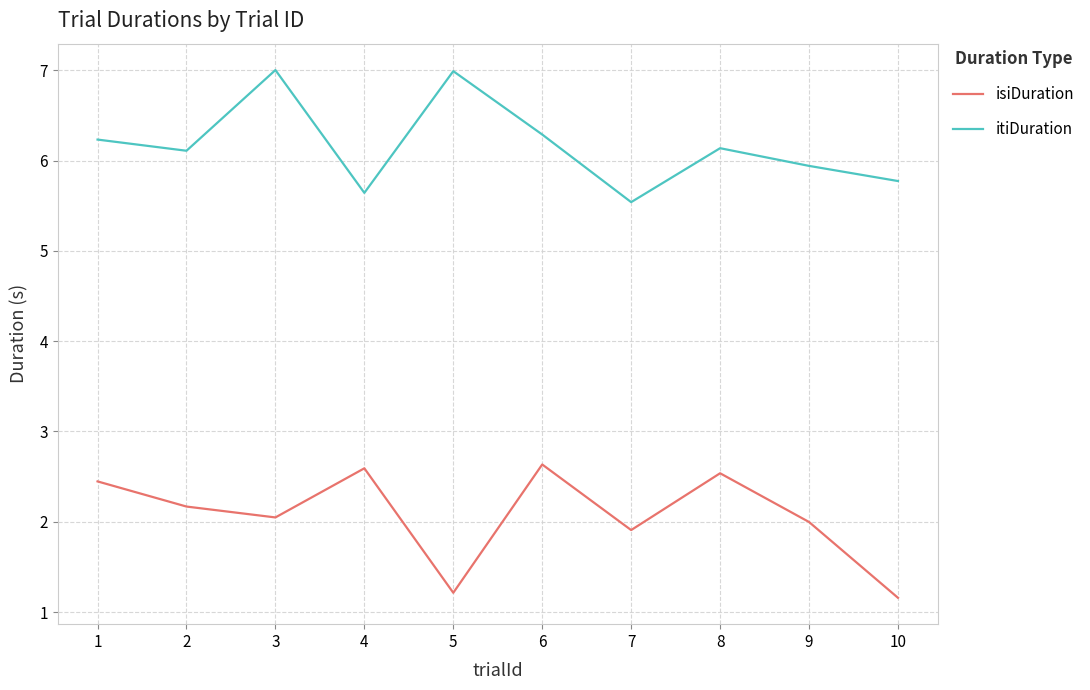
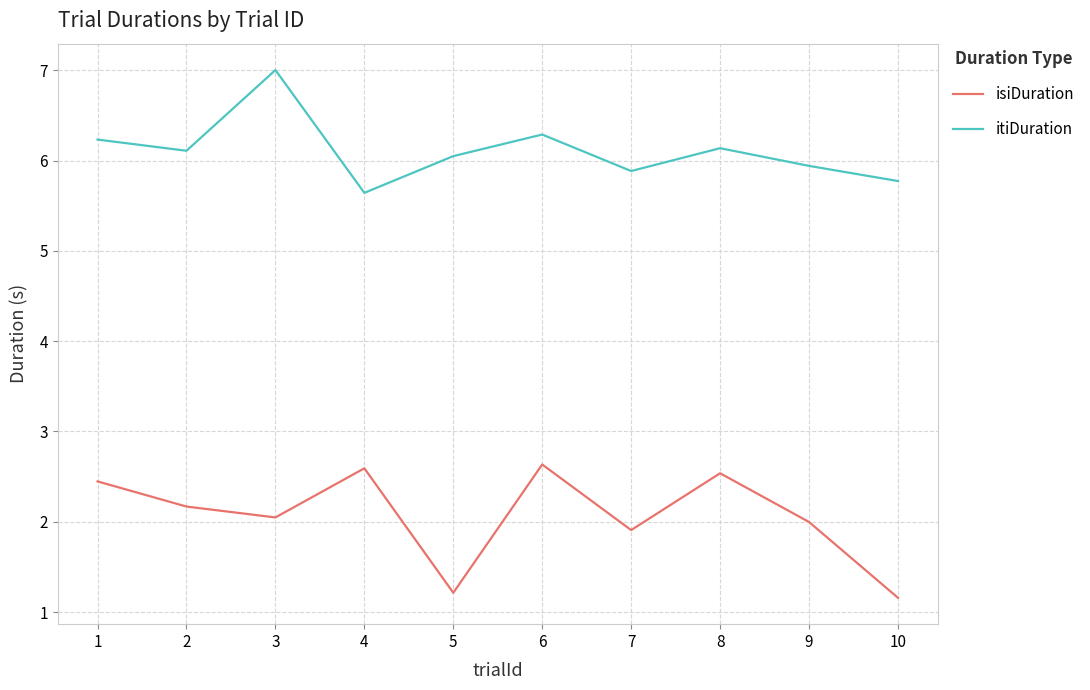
itiDuration, 5: 7.0 -> 6.1
itiDuration, 7: 5.5 -> 5.9
